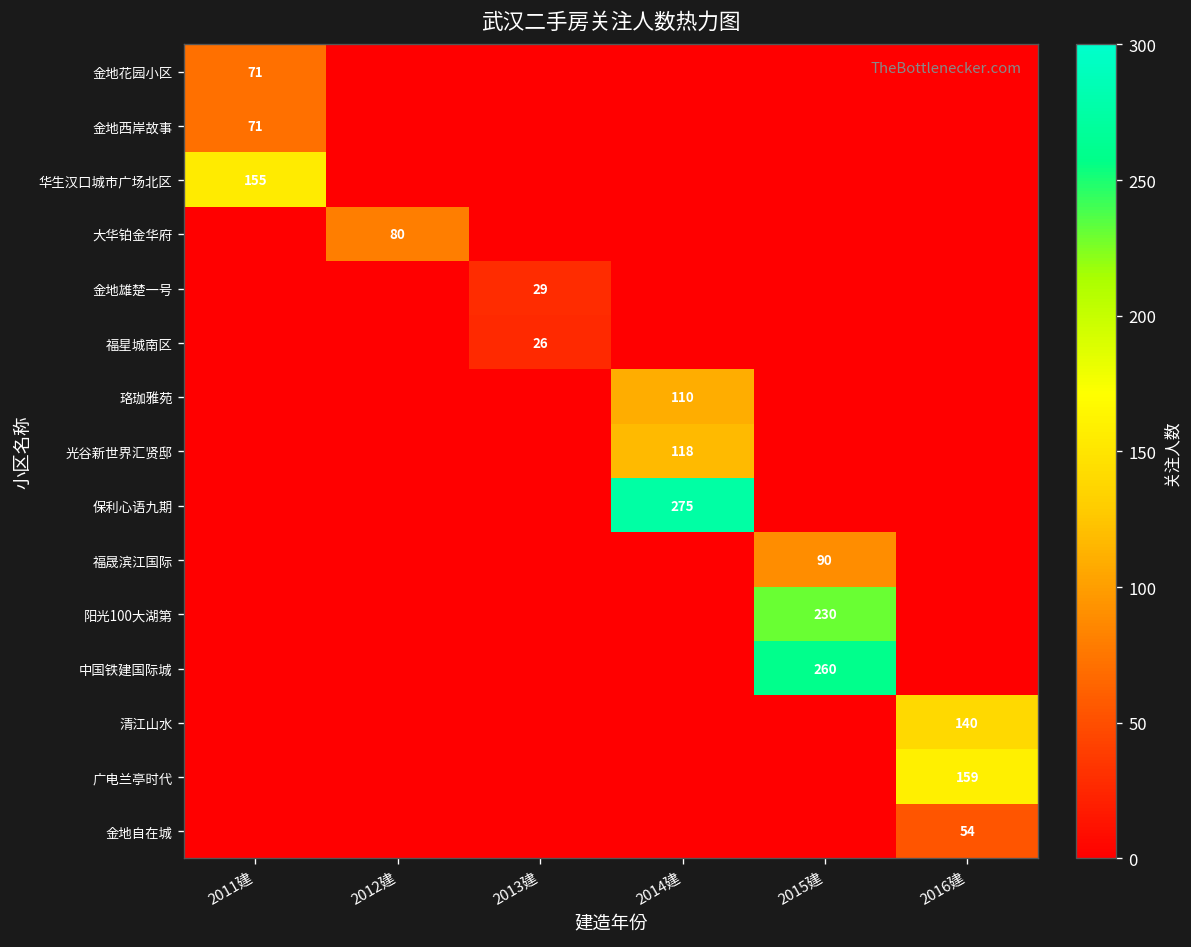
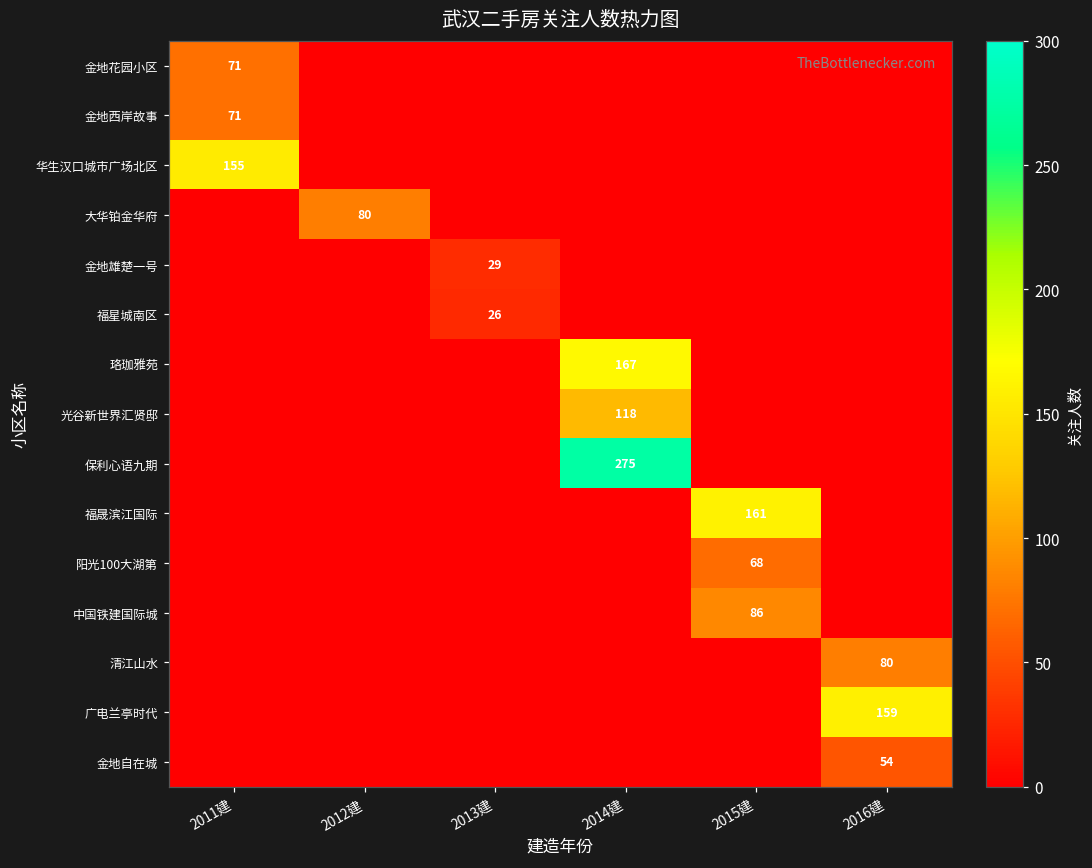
珞珈雅苑, 2014建: 110 -> 167
福晟滨江国际, 2015建: 90 -> 161
阳光100大湖第, 2015建: 230 -> 68
中国铁建国际城, 2015建: 260 -> 86
清江山水, 2016建: 140 -> 80
